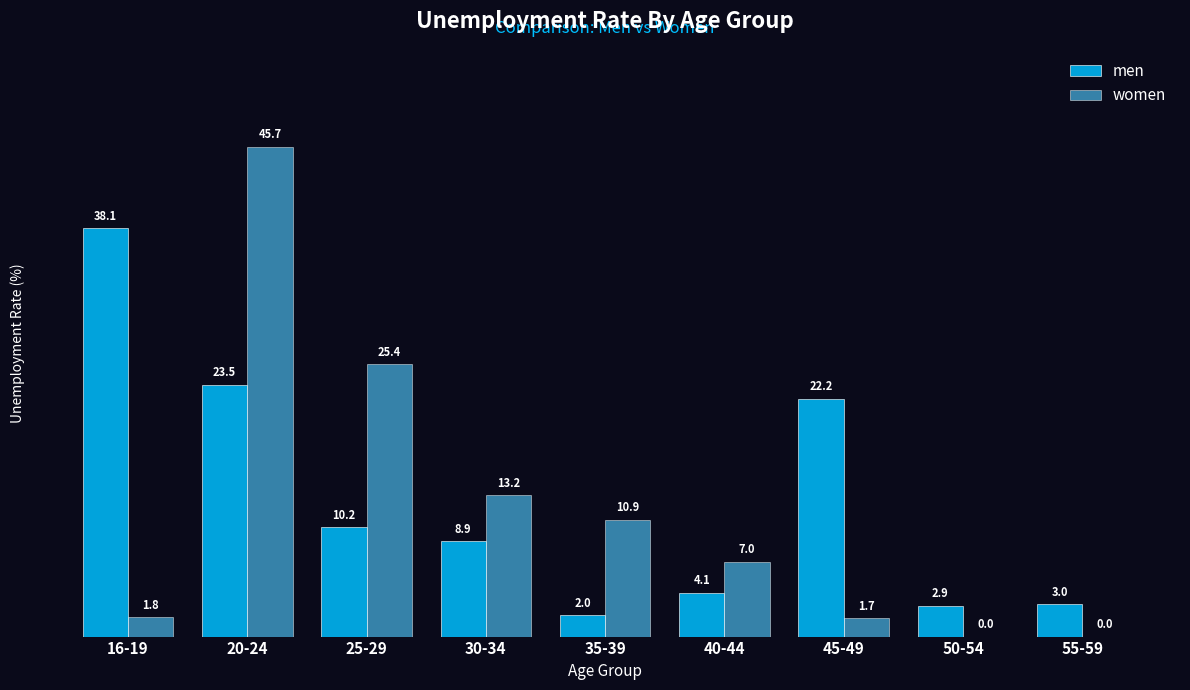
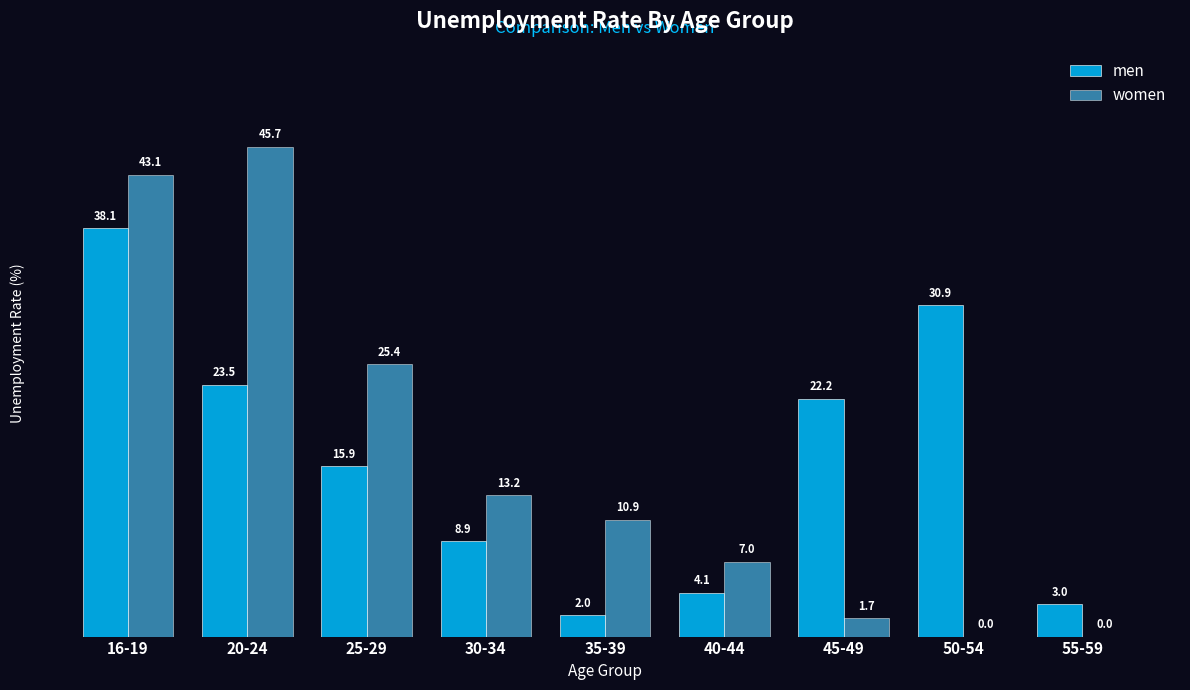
women, 16-19: 1.8 -> 43.1
men, 25-29: 10.2 -> 15.9
men, 50-54: 2.9 -> 30.9
